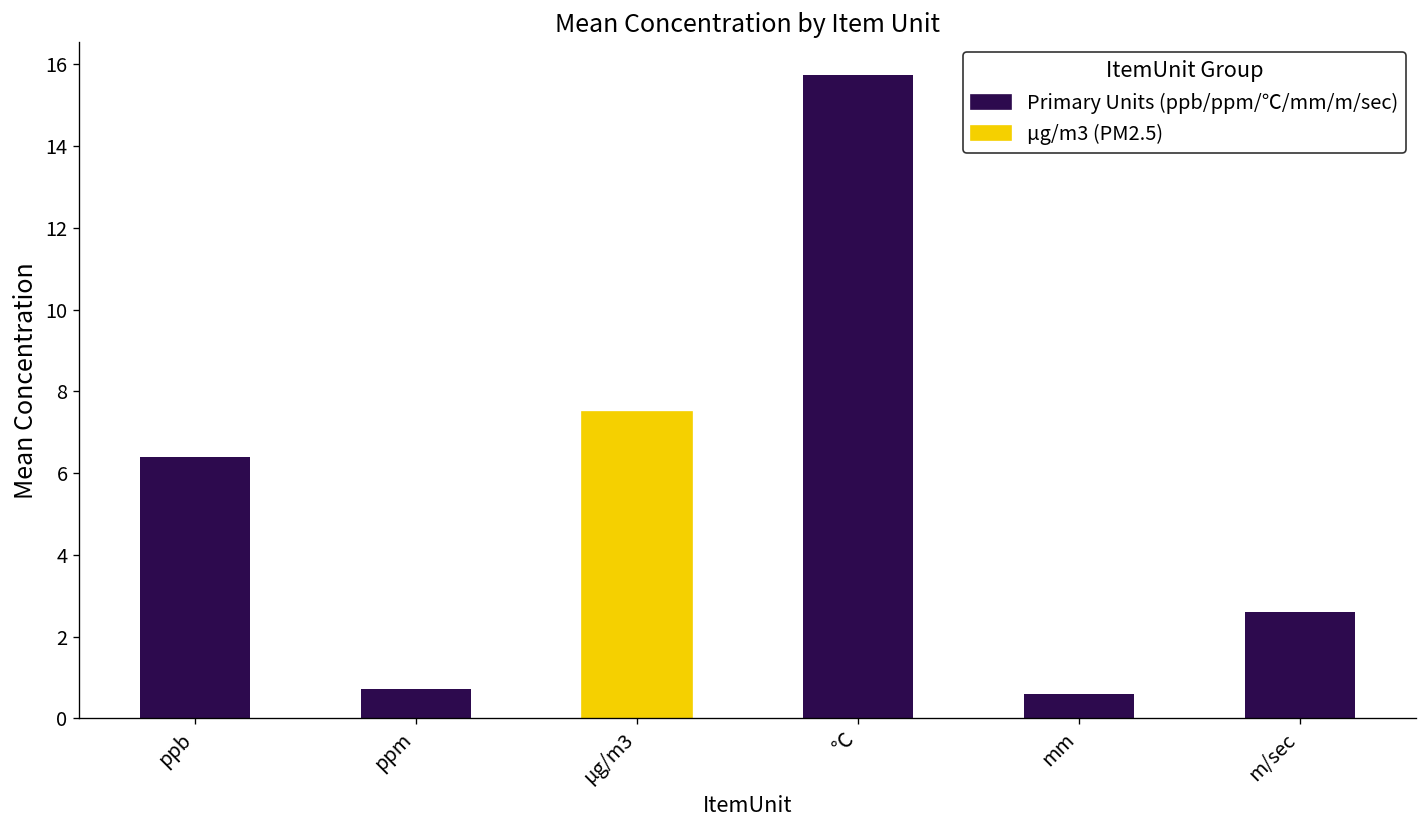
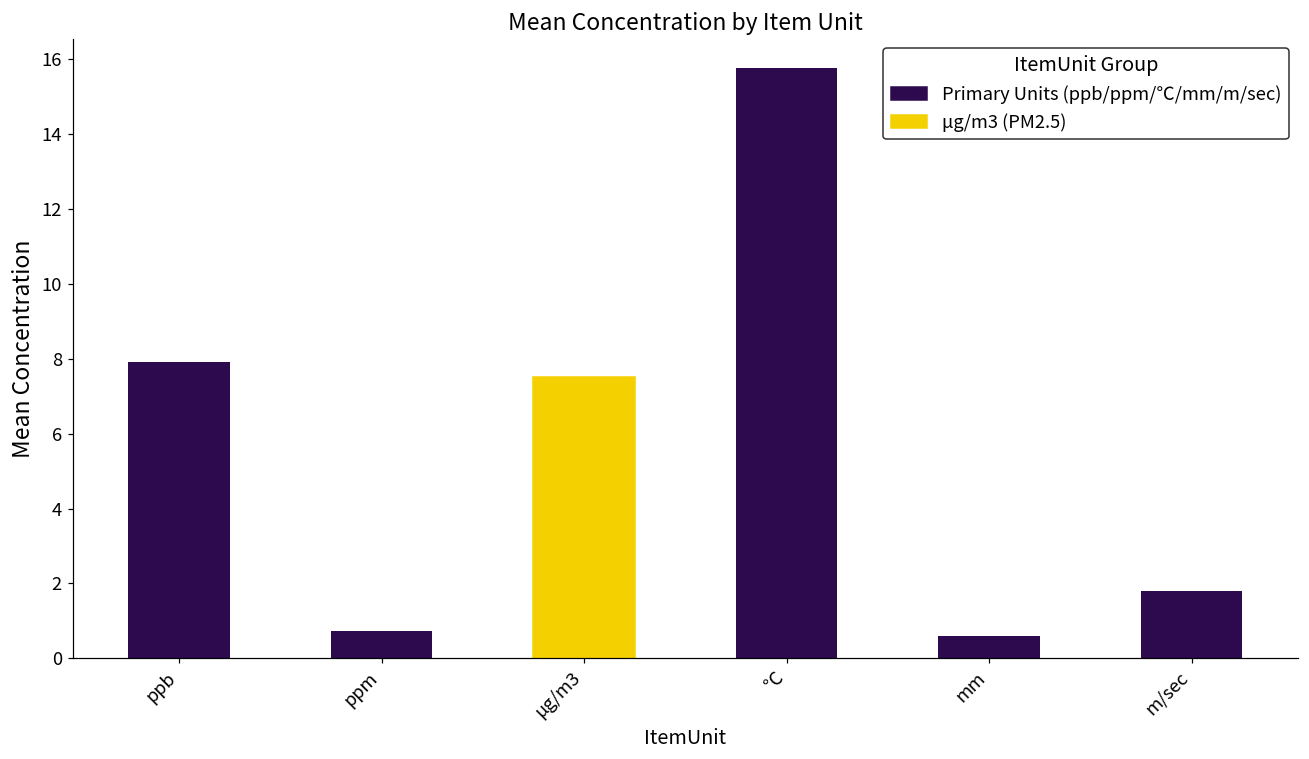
ppb: 6.4 -> 7.9
m/sec: 2.6 -> 1.8
